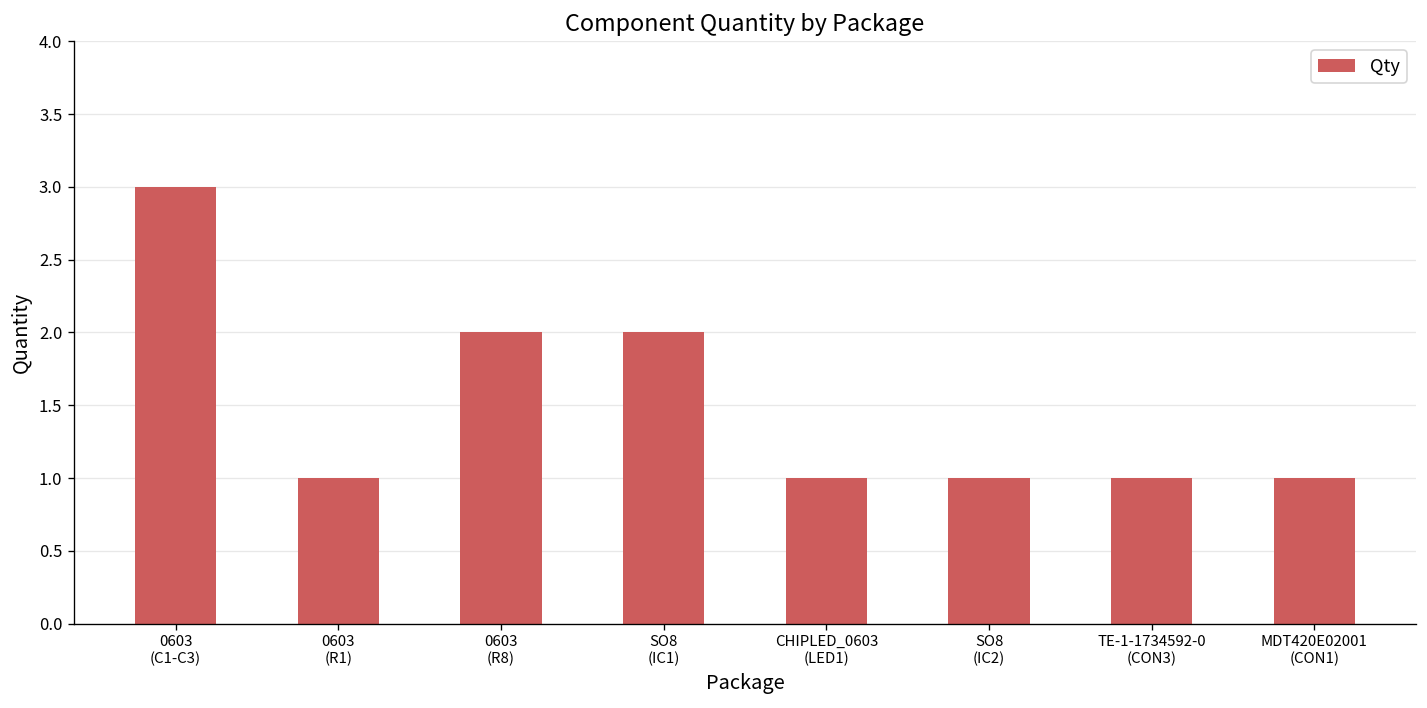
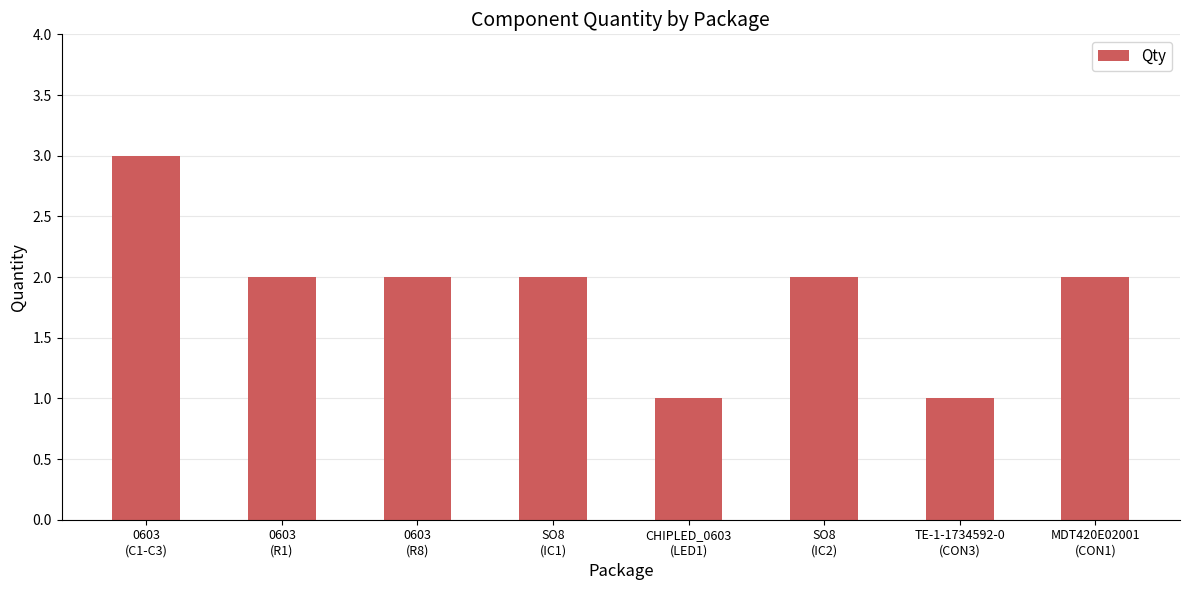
0603 (R1): 1 -> 2
SO8 (IC2): 1 -> 2
MDT420E02001 (CON1): 1 -> 2
